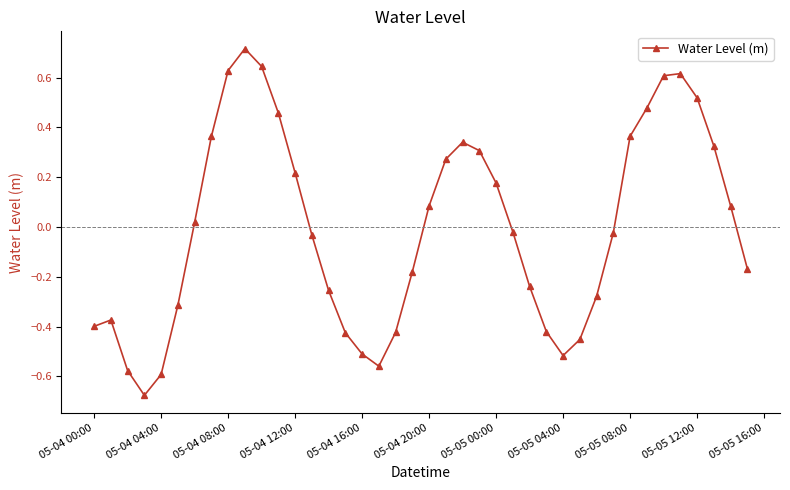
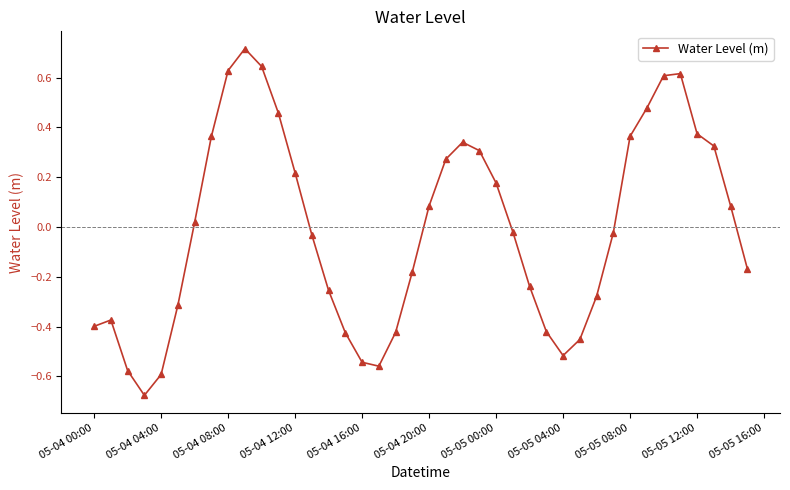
05-04 16:00: -0.51 -> -0.54
05-05 12:00: 0.52 -> 0.37
